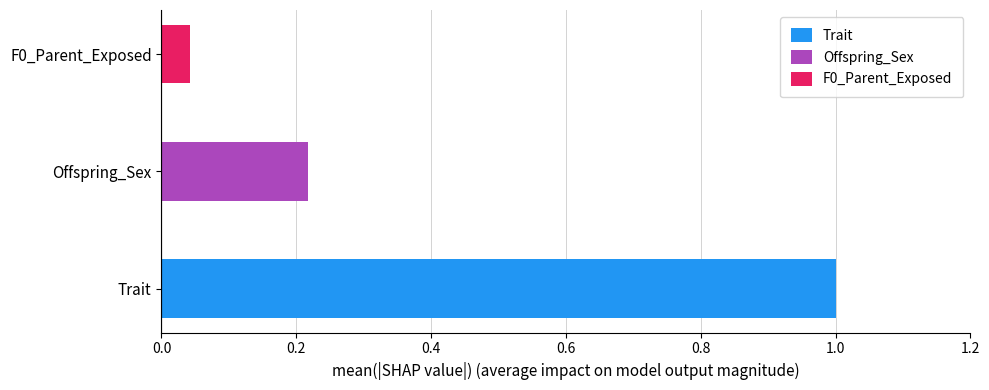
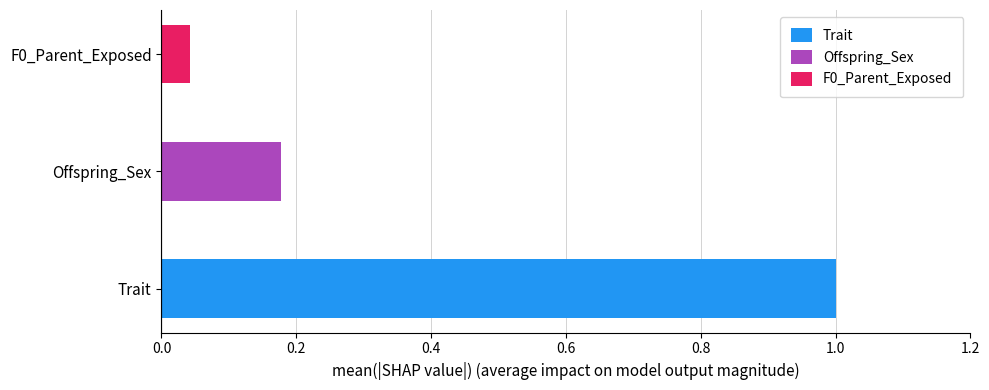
Offspring_Sex: 0.22 -> 0.18
